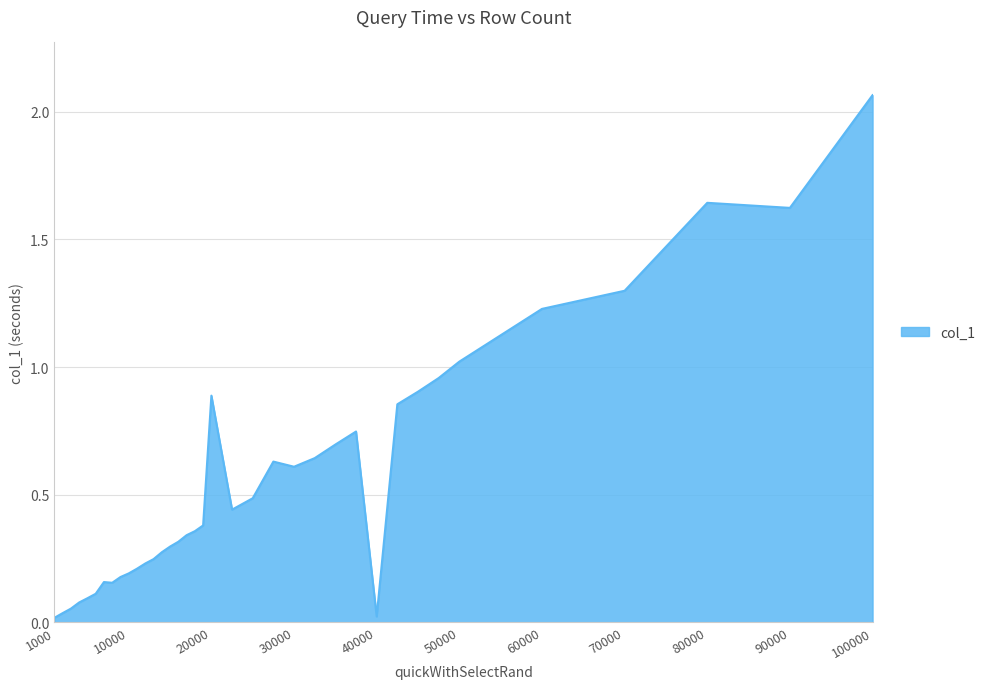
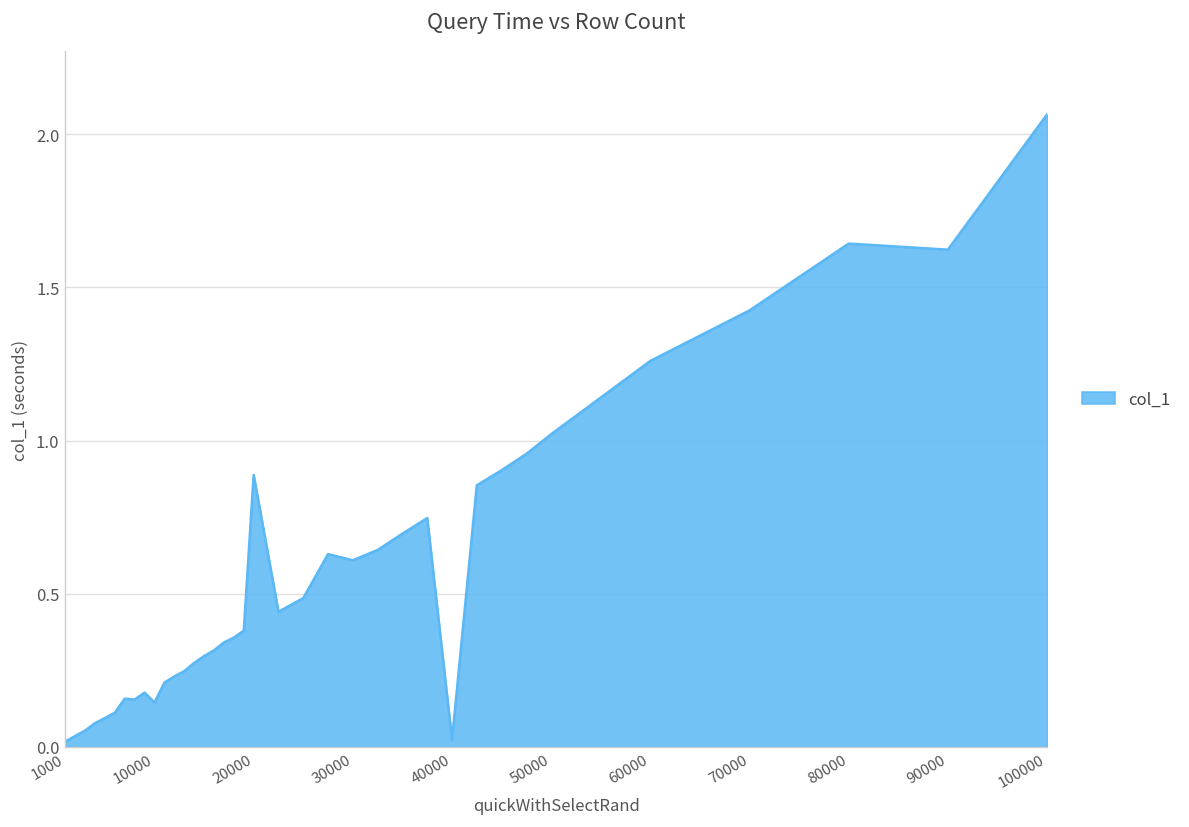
10000: 0.19 -> 0.15
60000: 1.23 -> 1.26
70000: 1.30 -> 1.43
